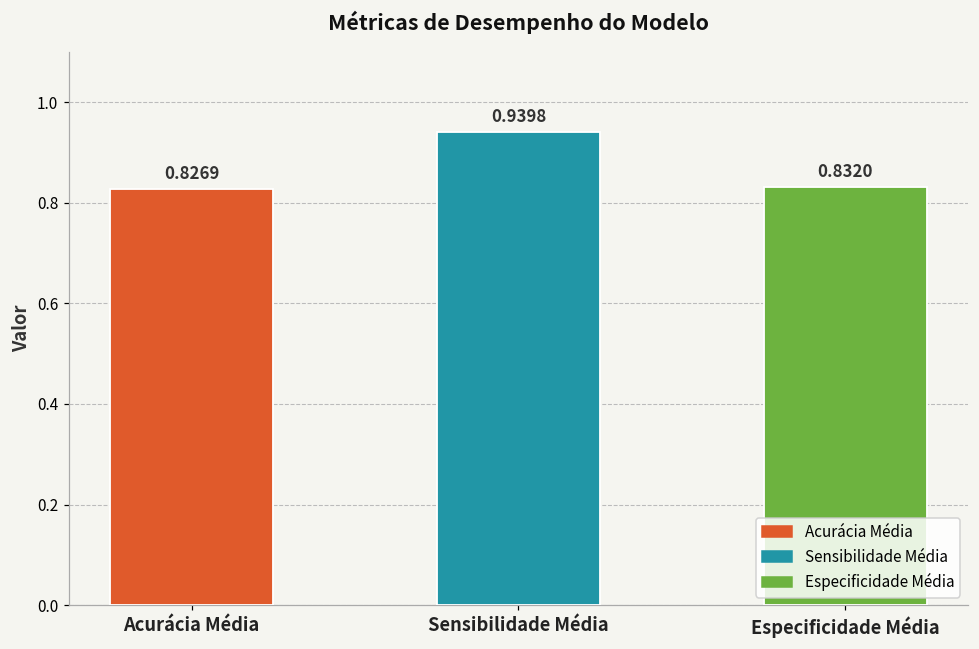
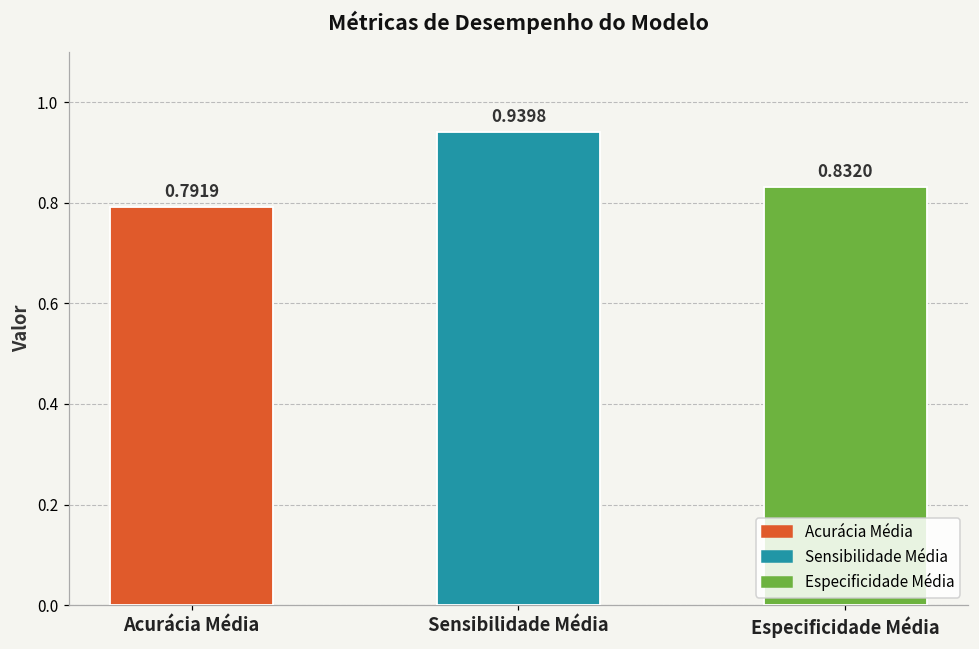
Acurácia Média: 0.8269 -> 0.7919
